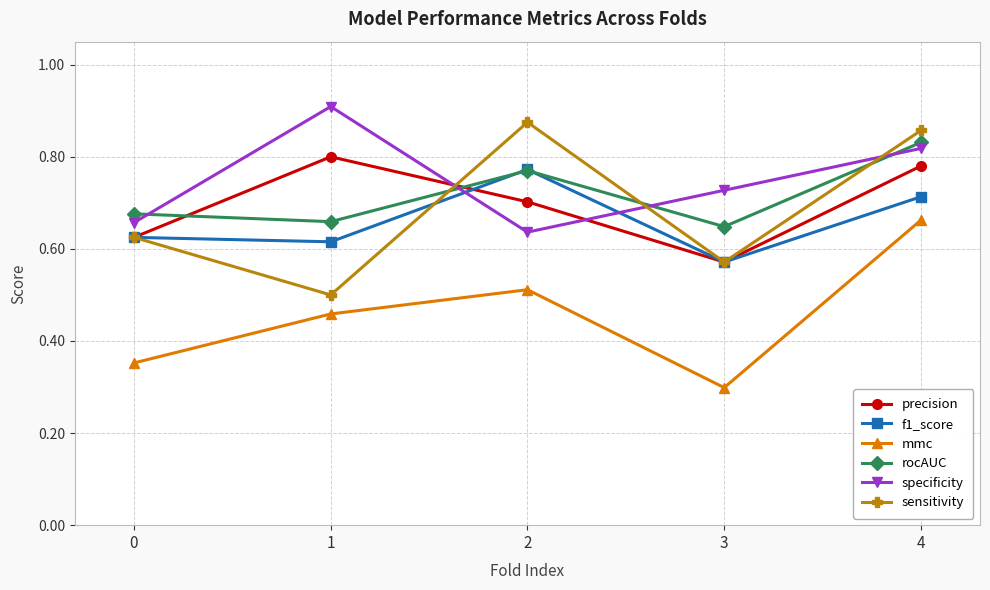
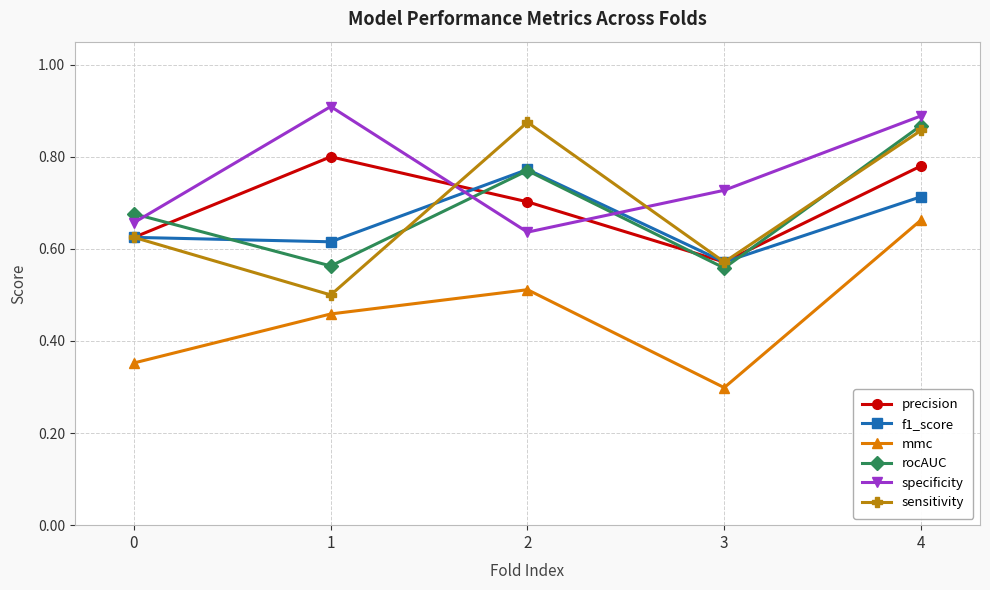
rocAUC, 1: 0.66 -> 0.56
rocAUC, 3: 0.65 -> 0.56
rocAUC, 4: 0.83 -> 0.87
specificity, 4: 0.82 -> 0.89
